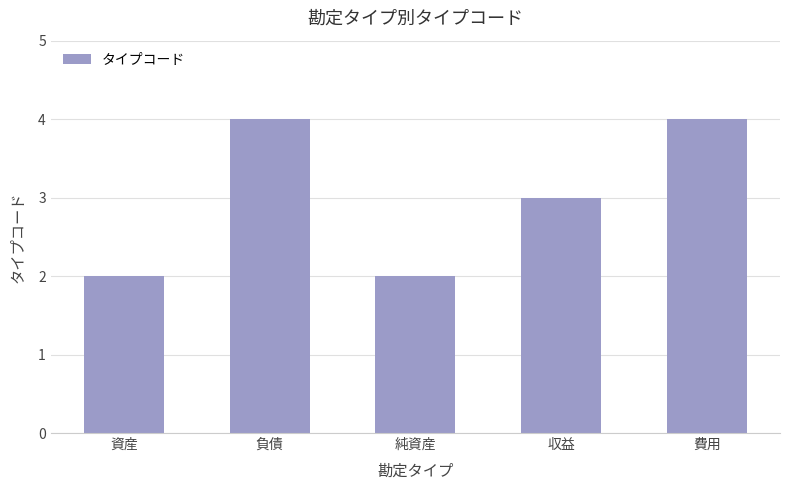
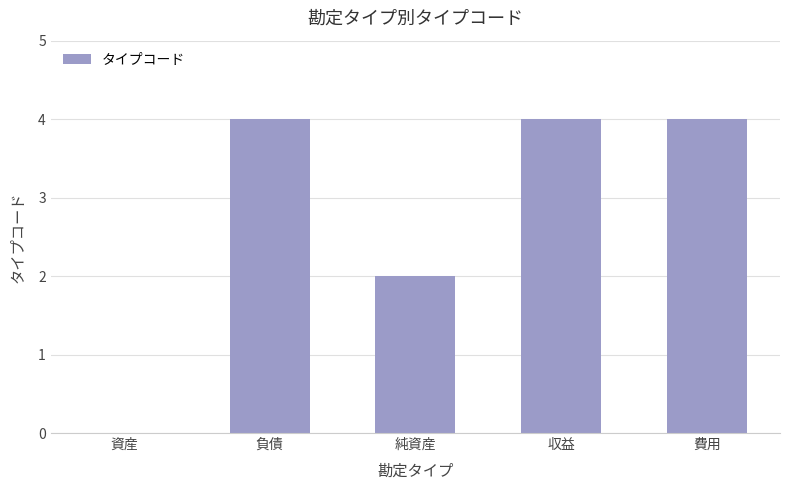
資産: 2 -> 0
収益: 3 -> 4
